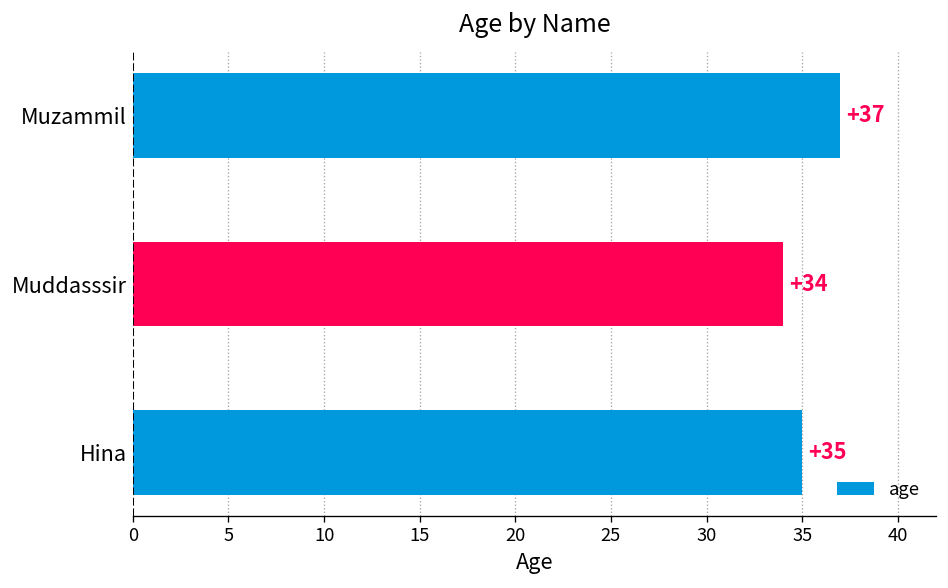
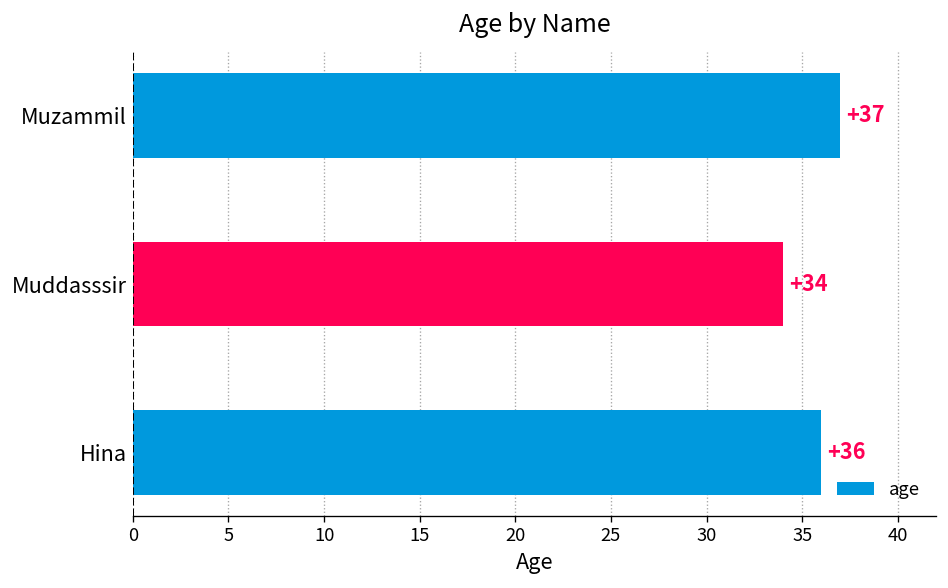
Hina: +35 -> +36
